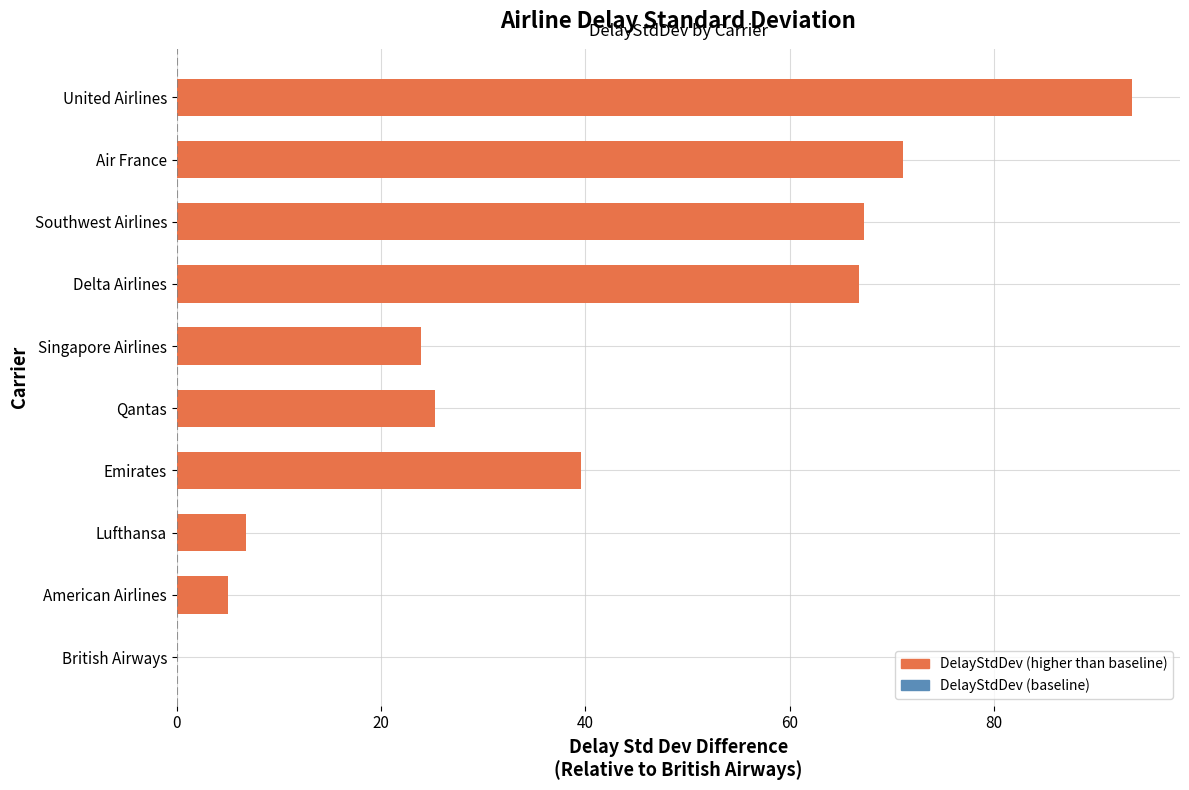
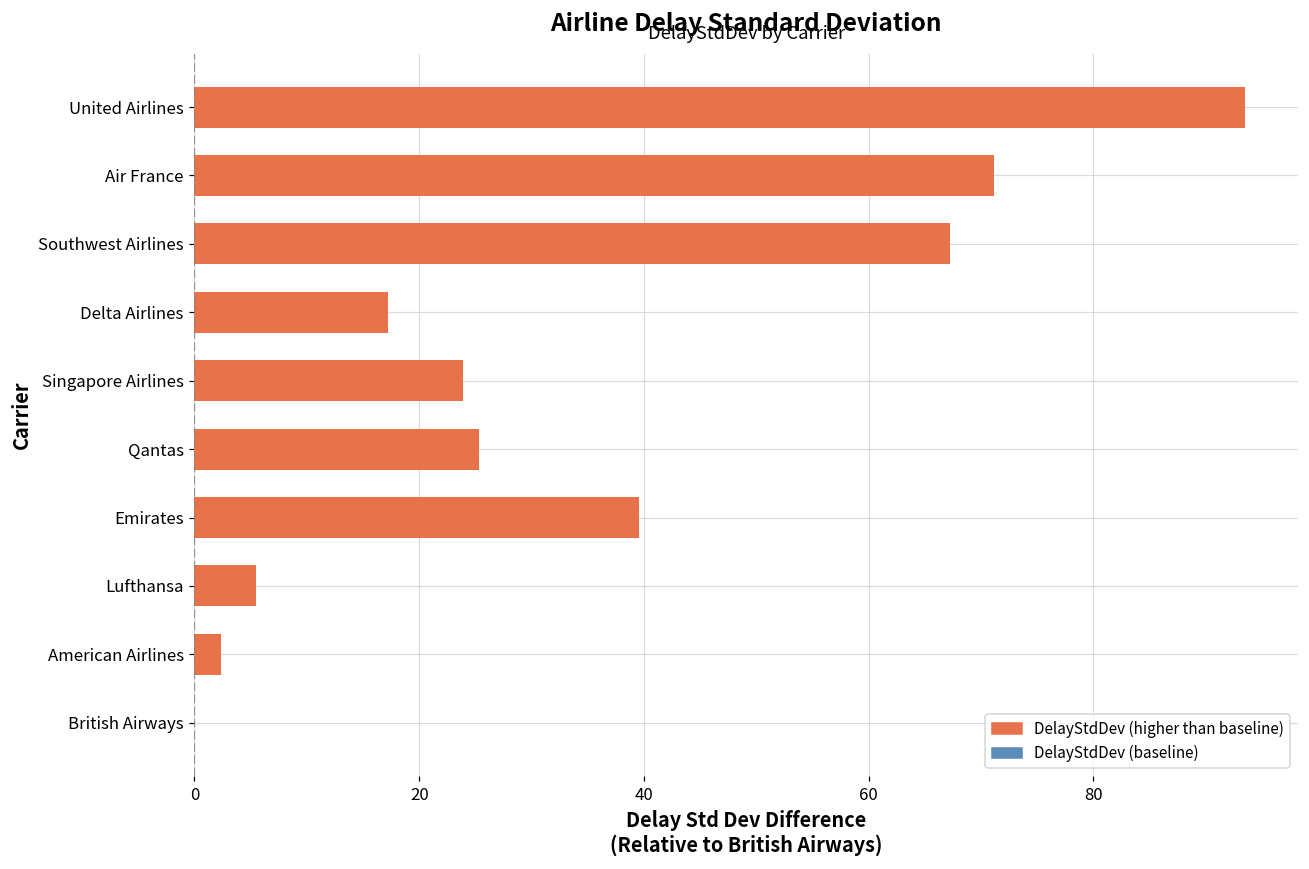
Delta Airlines: 66.7 -> 17.2
Lufthansa: 6.8 -> 5.5
American Airlines: 5.0 -> 2.4
